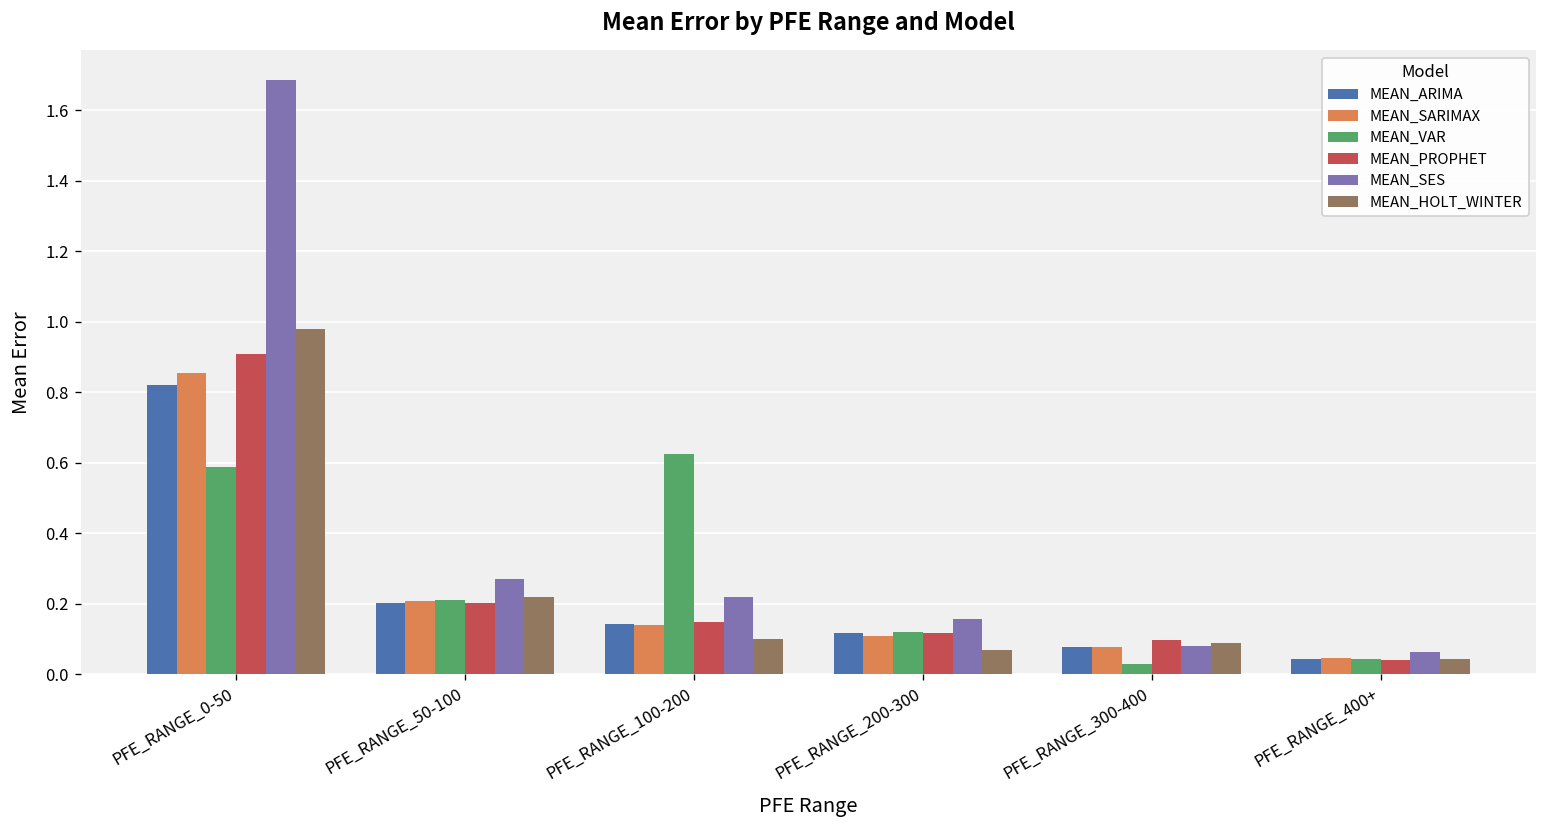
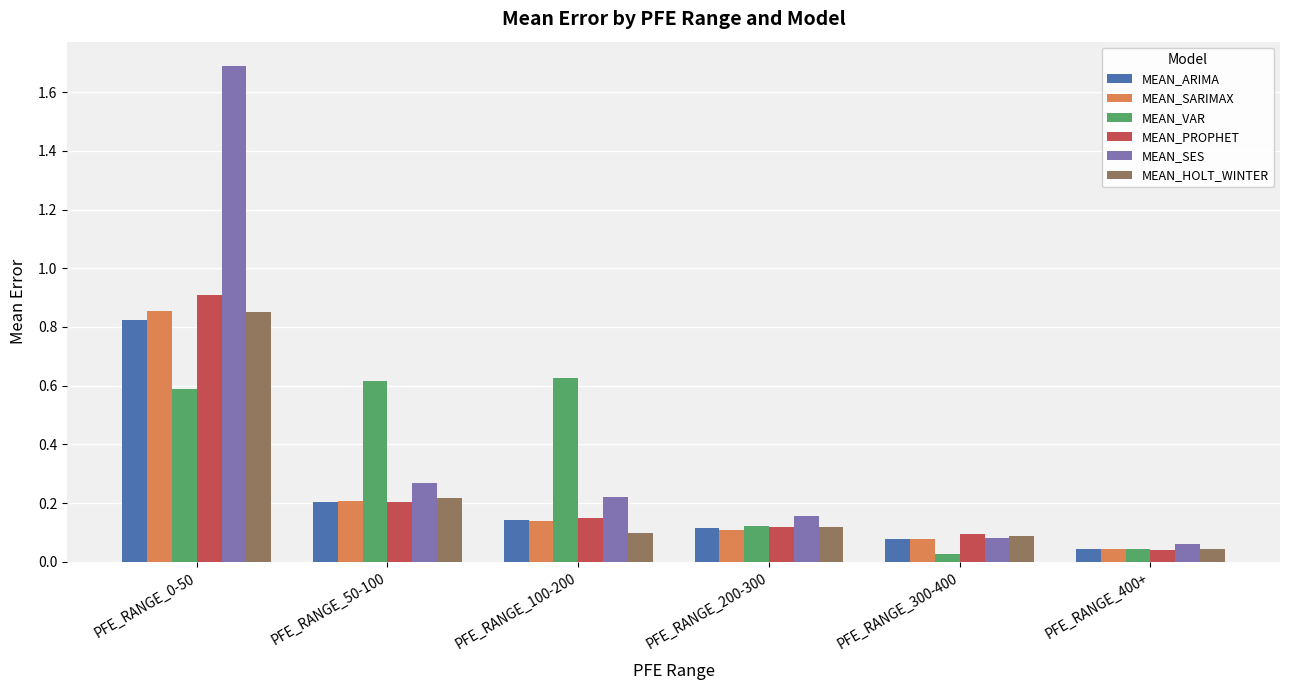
MEAN_HOLT_WINTER, PFE_RANGE_0-50: 0.98 -> 0.85
MEAN_VAR, PFE_RANGE_50-100: 0.21 -> 0.62
MEAN_HOLT_WINTER, PFE_RANGE_200-300: 0.07 -> 0.12
